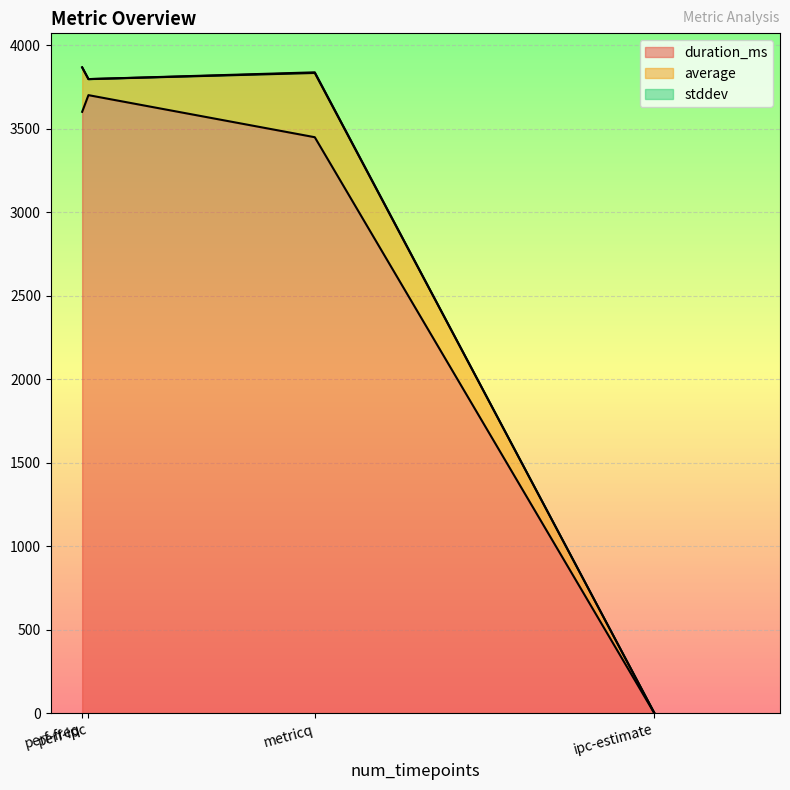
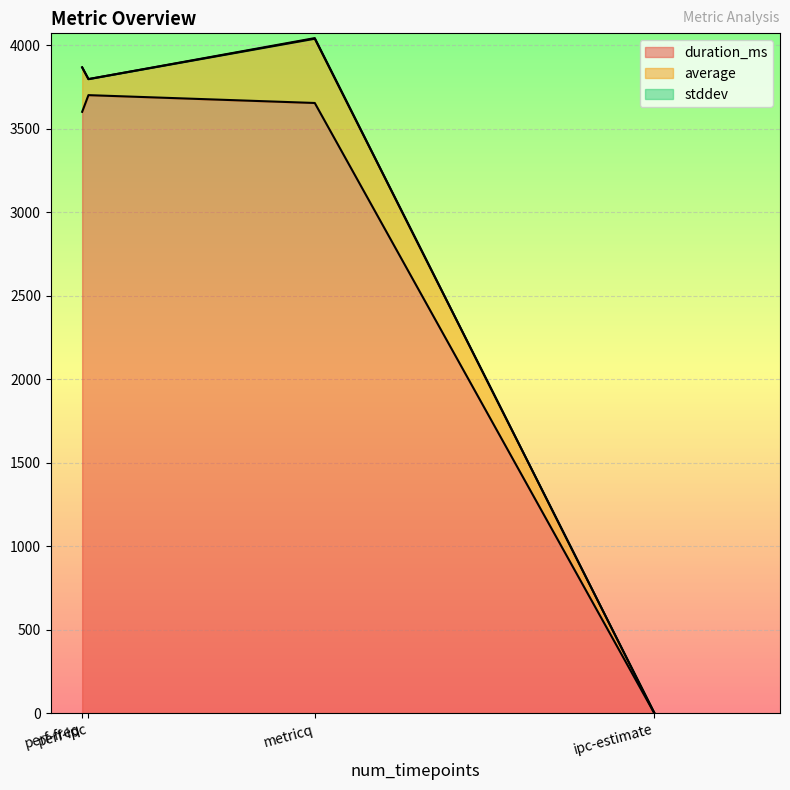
duration_ms, metricq: 3450 -> 3660
